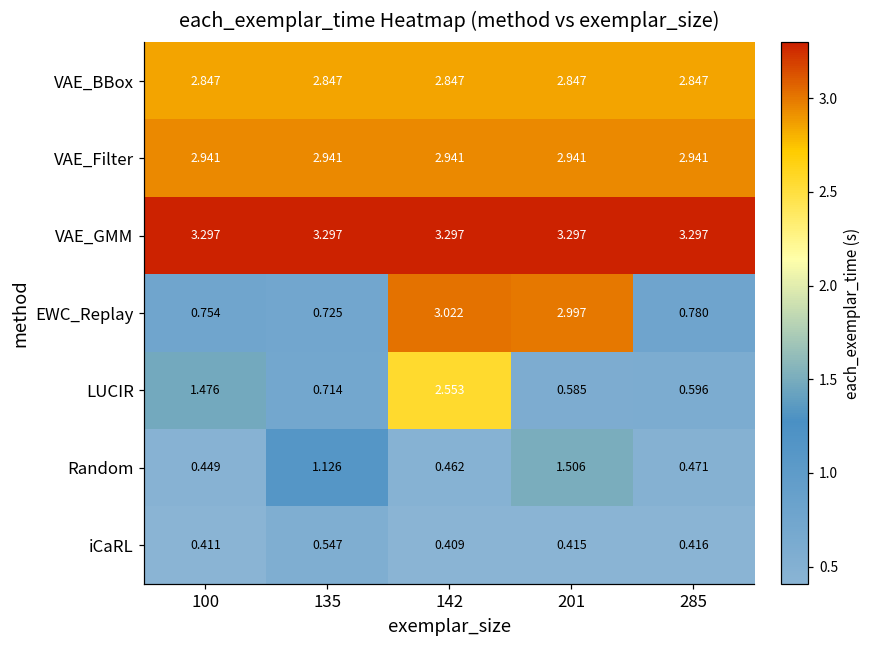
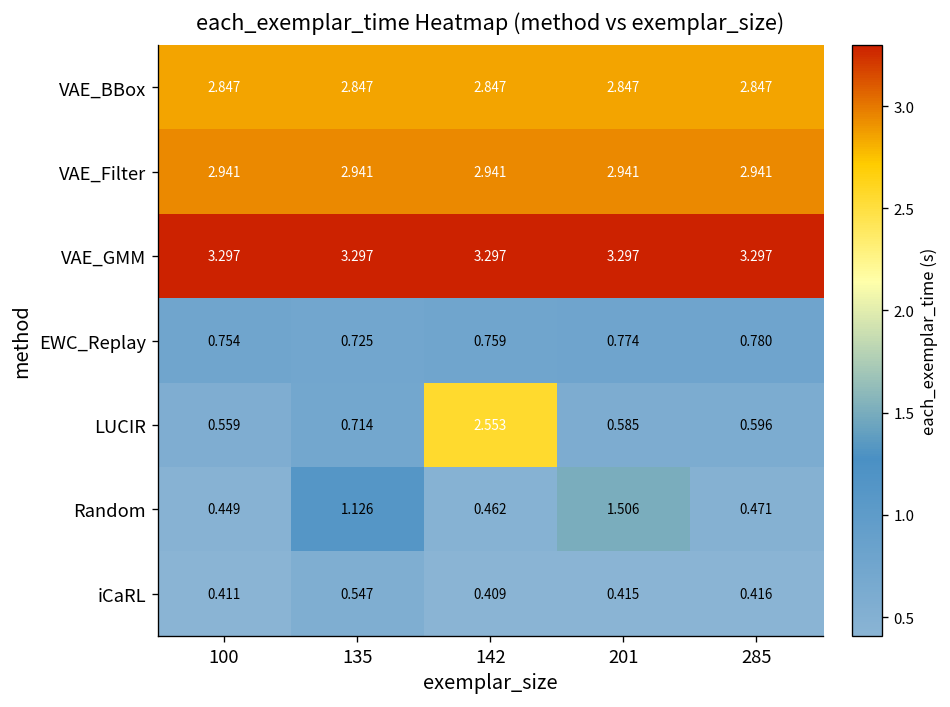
EWC_Replay, 142: 3.022 -> 0.759
EWC_Replay, 201: 2.997 -> 0.774
LUCIR, 100: 1.476 -> 0.559
